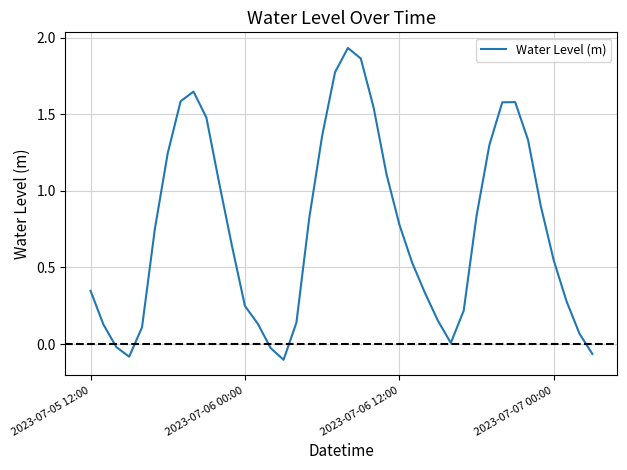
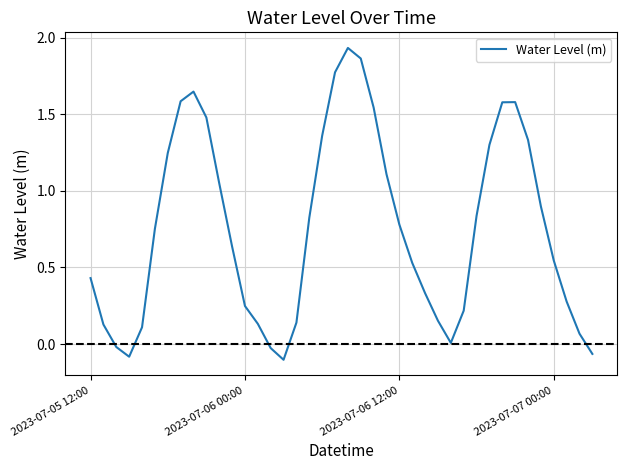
2023-07-05 12:00: 0.35 -> 0.43
